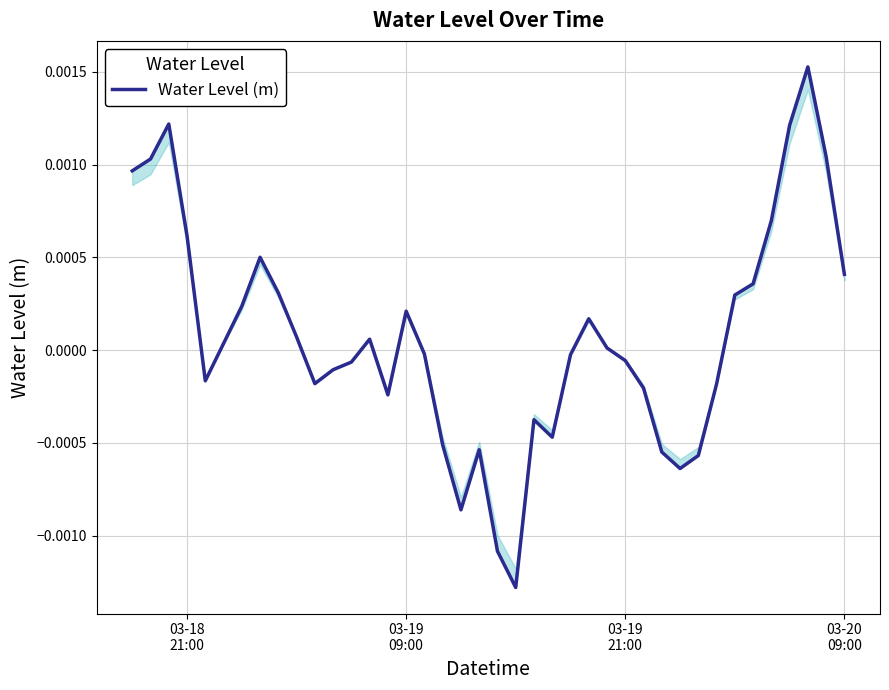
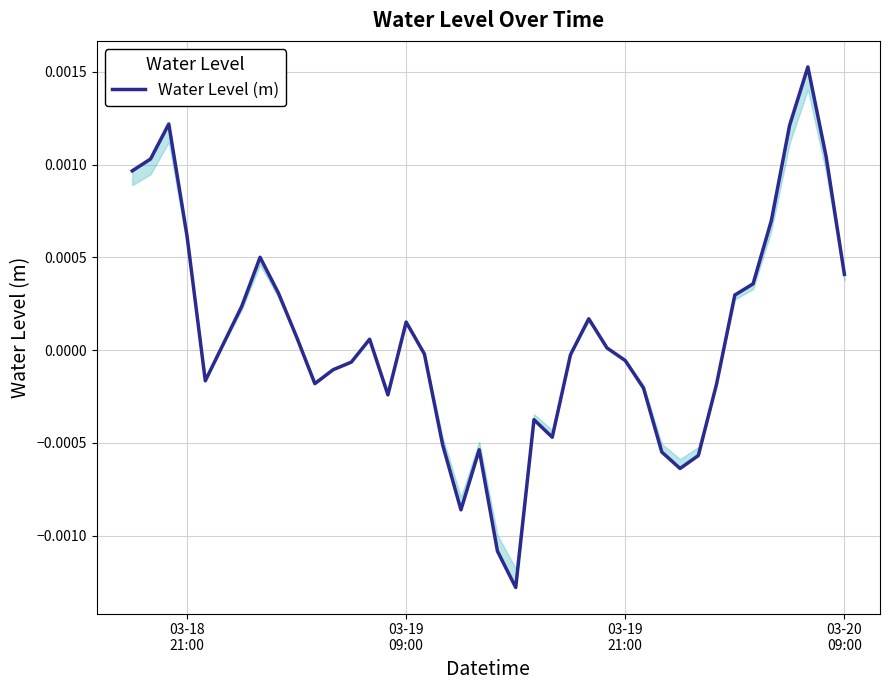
Water Level (m), 03-19 09:00: 0.00021 -> 0.00015
